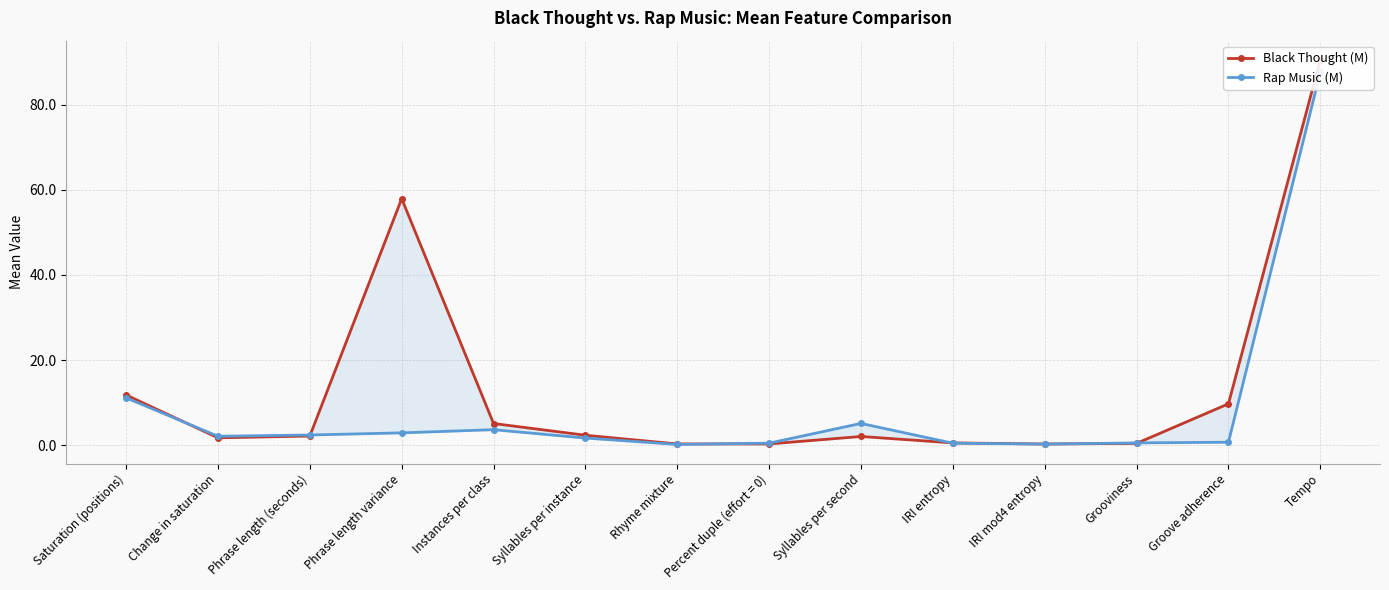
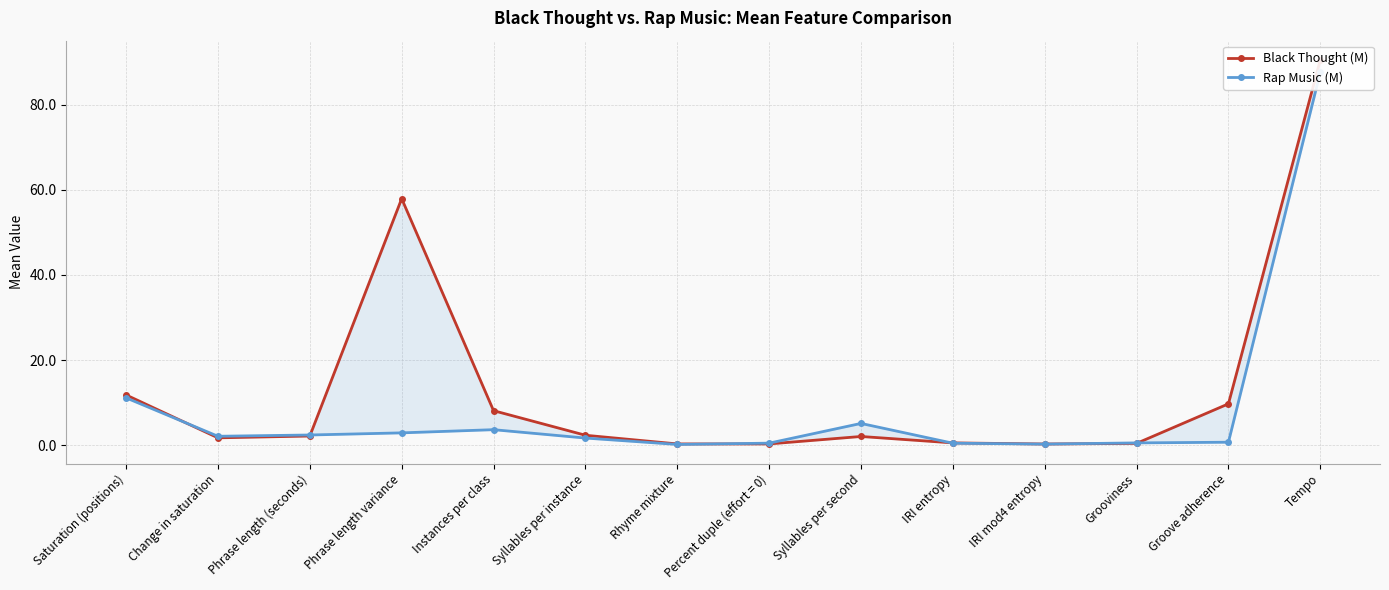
Black Thought (M), Instances per class: 5 -> 8
